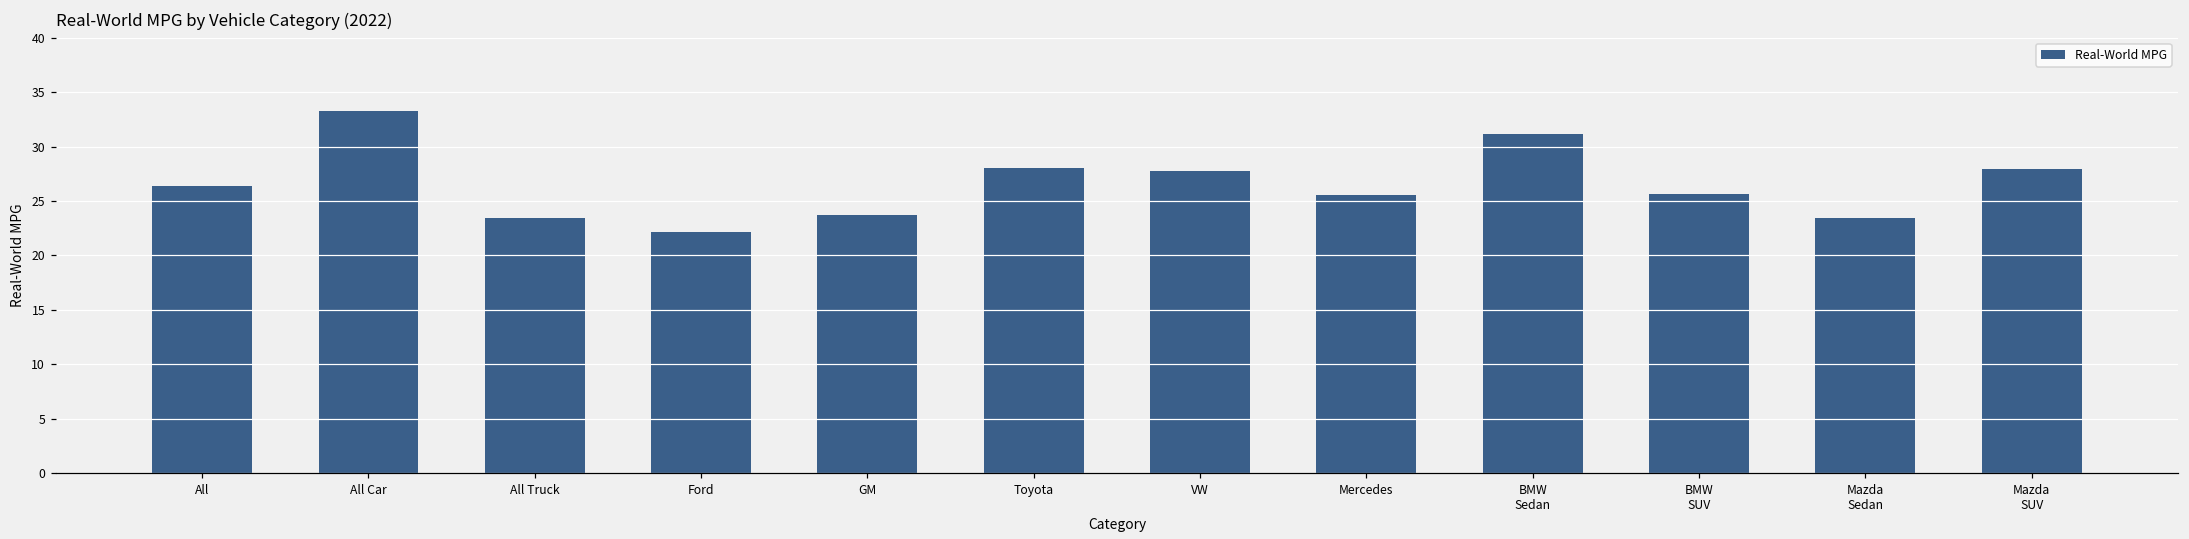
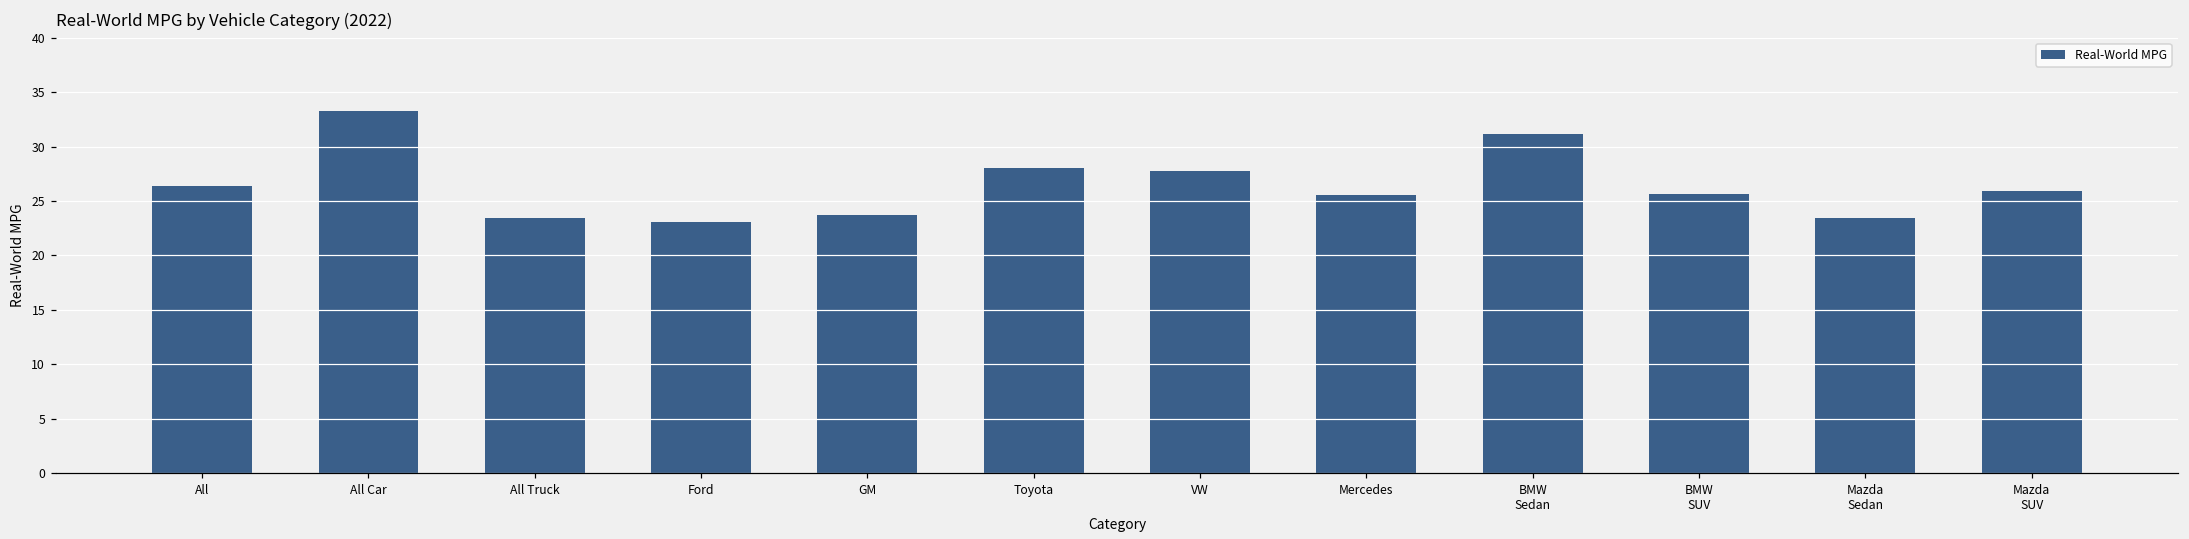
Ford: 22 -> 23
Mazda SUV: 28 -> 26
